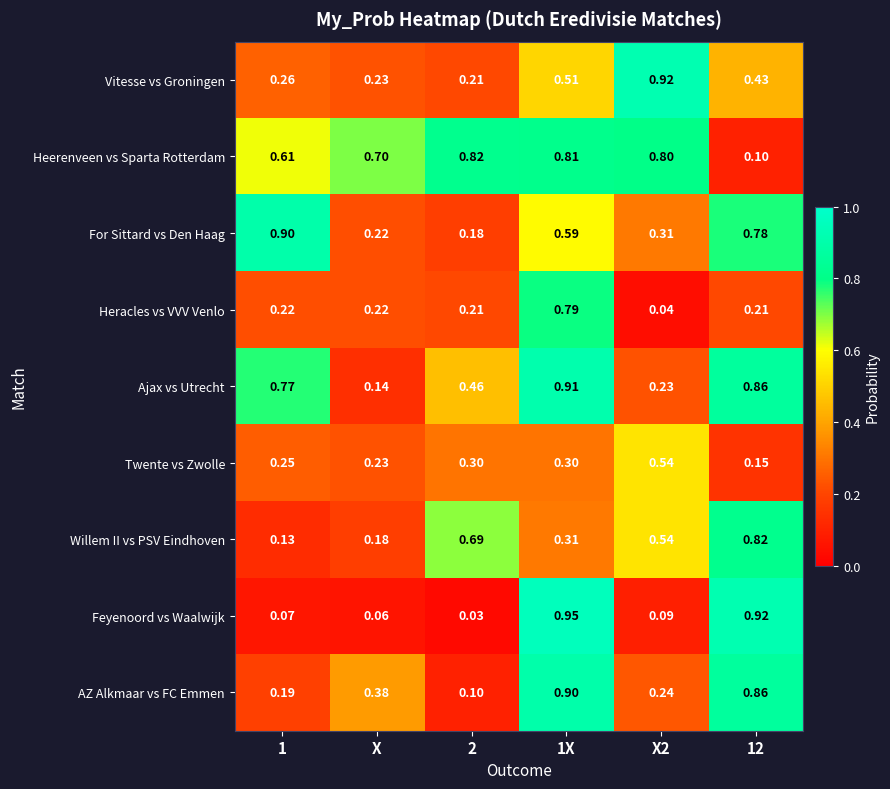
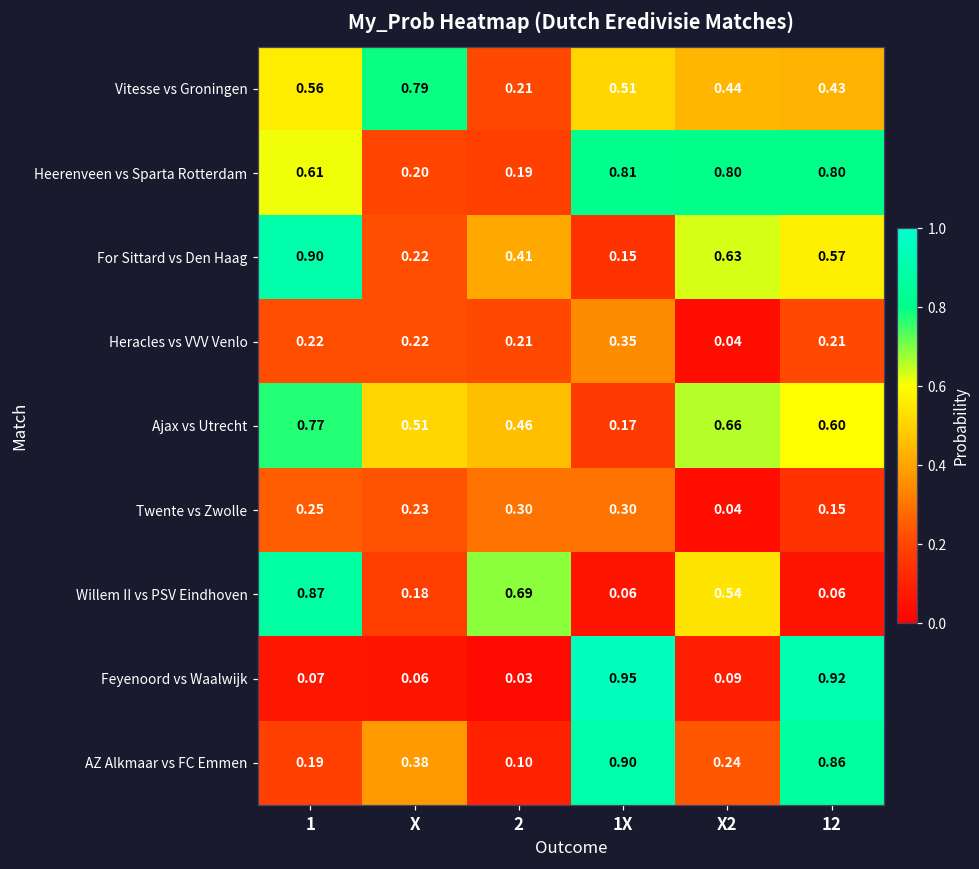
Vitesse vs Groningen, 1: 0.26 -> 0.56
Vitesse vs Groningen, X: 0.23 -> 0.79
Vitesse vs Groningen, X2: 0.92 -> 0.44
Heerenveen vs Sparta Rotterdam, X: 0.70 -> 0.20
Heerenveen vs Sparta Rotterdam, 2: 0.82 -> 0.19
Heerenveen vs Sparta Rotterdam, 12: 0.10 -> 0.80
For Sittard vs Den Haag, 2: 0.18 -> 0.41
For Sittard vs Den Haag, 1X: 0.59 -> 0.15
For Sittard vs Den Haag, X2: 0.31 -> 0.63
For Sittard vs Den Haag, 12: 0.78 -> 0.57
Heracles vs VVV Venlo, 1X: 0.79 -> 0.35
Ajax vs Utrecht, X: 0.14 -> 0.51
Ajax vs Utrecht, 1X: 0.91 -> 0.17
Ajax vs Utrecht, X2: 0.23 -> 0.66
Ajax vs Utrecht, 12: 0.86 -> 0.60
Twente vs Zwolle, X2: 0.54 -> 0.04
Willem II vs PSV Eindhoven, 1: 0.13 -> 0.87
Willem II vs PSV Eindhoven, 1X: 0.31 -> 0.06
Willem II vs PSV Eindhoven, 12: 0.82 -> 0.06
